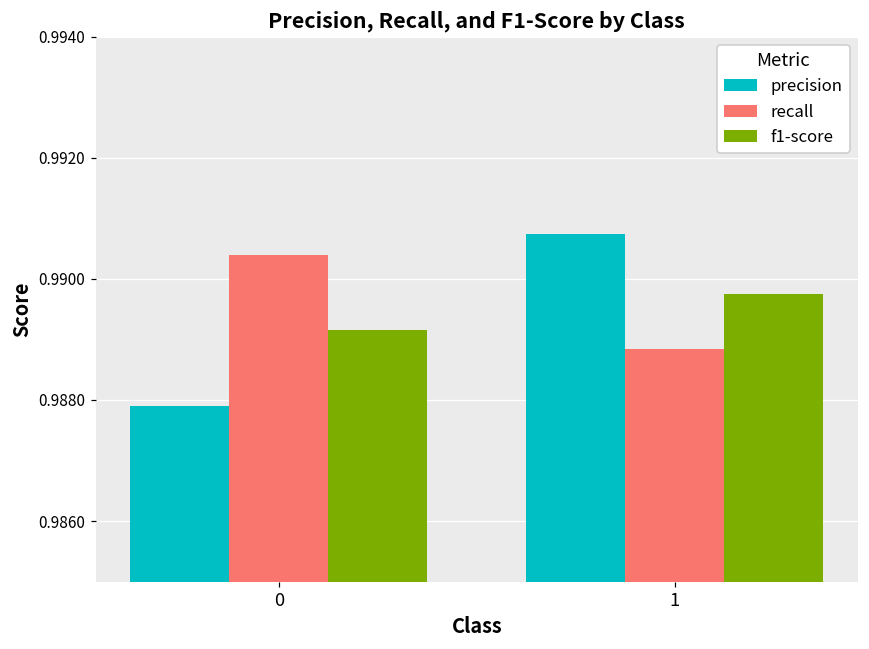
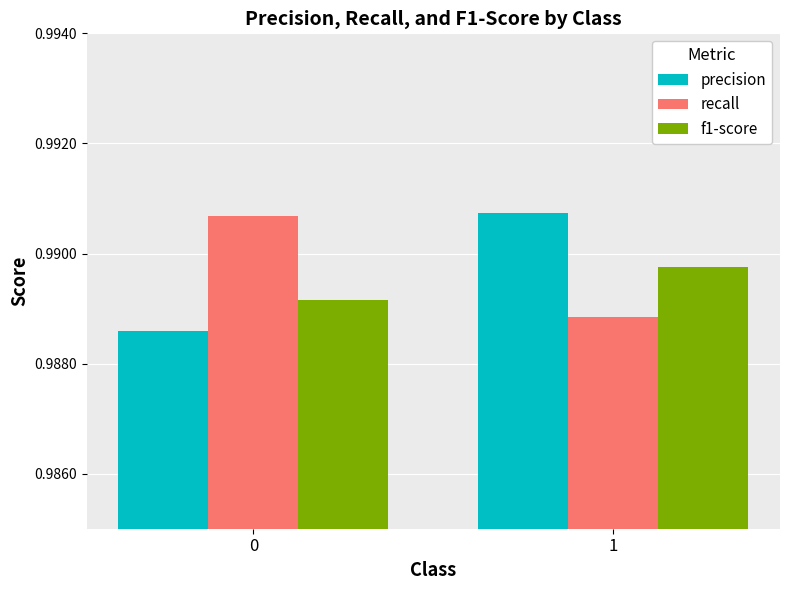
precision, 0: 0.9879 -> 0.9886
recall, 0: 0.9904 -> 0.9907
